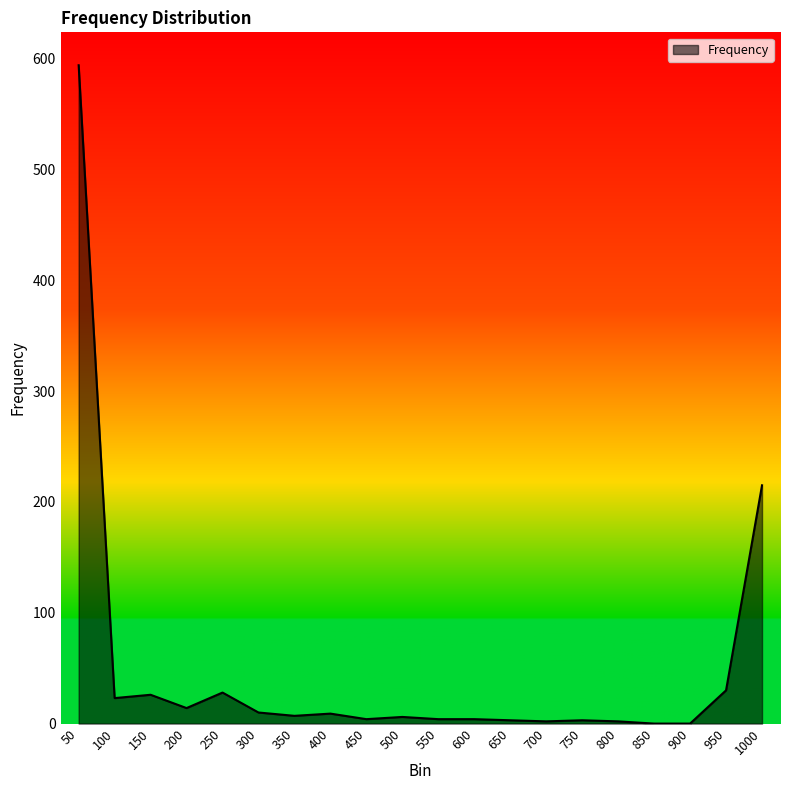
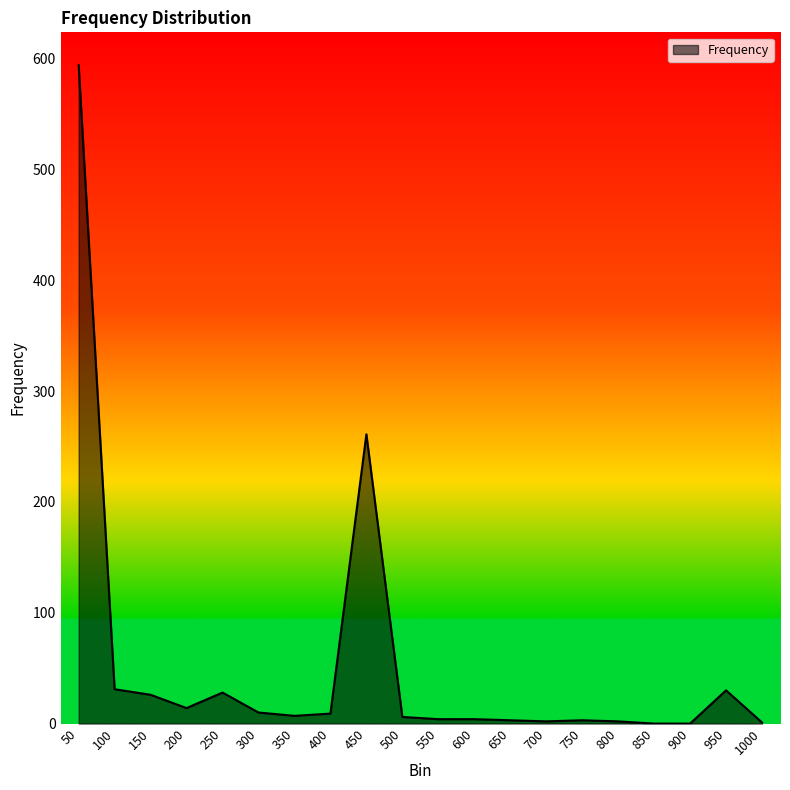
100: 23 -> 31
450: 4 -> 261
1000: 215 -> 1
